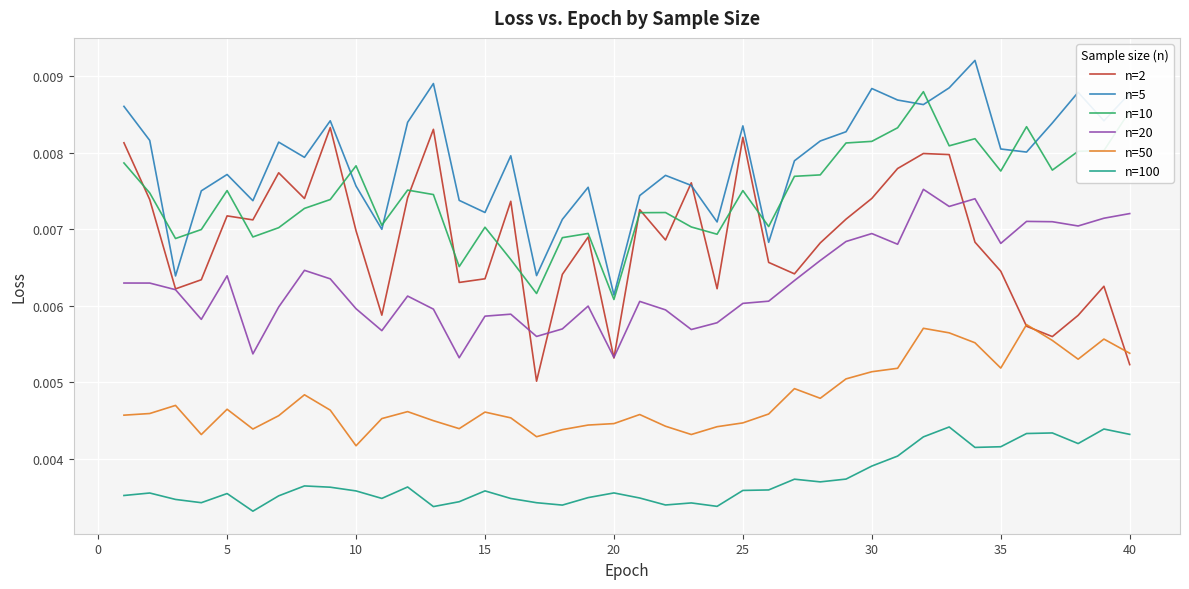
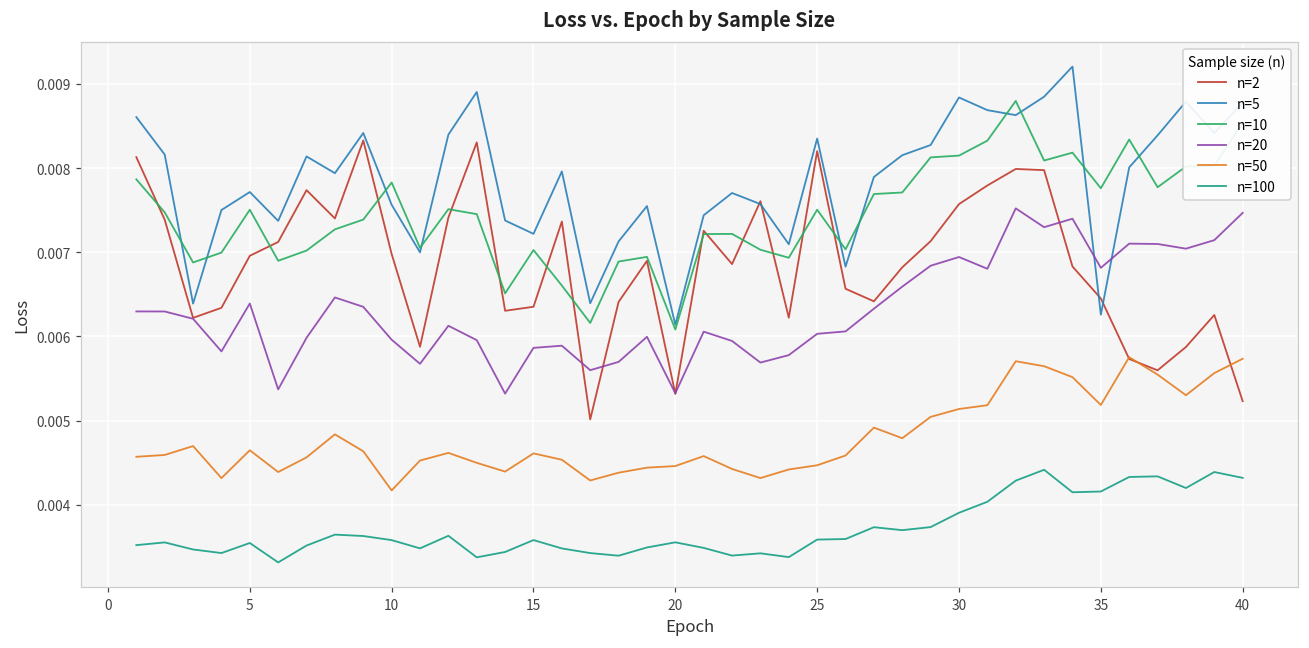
n=2, 5: 0.0072 -> 0.0070
n=2, 30: 0.0074 -> 0.0076
n=5, 35: 0.0080 -> 0.0063
n=20, 40: 0.0072 -> 0.0075
n=50, 40: 0.0054 -> 0.0057
